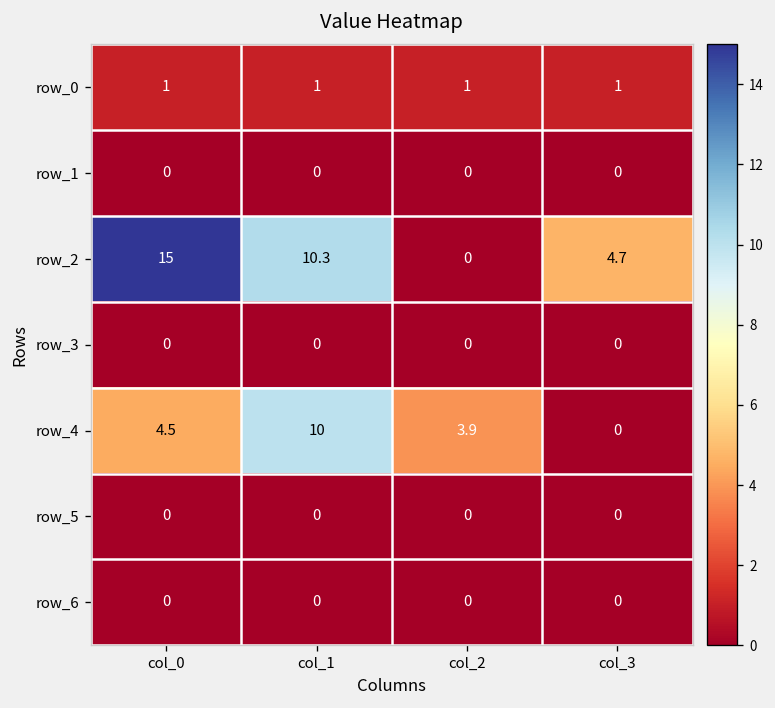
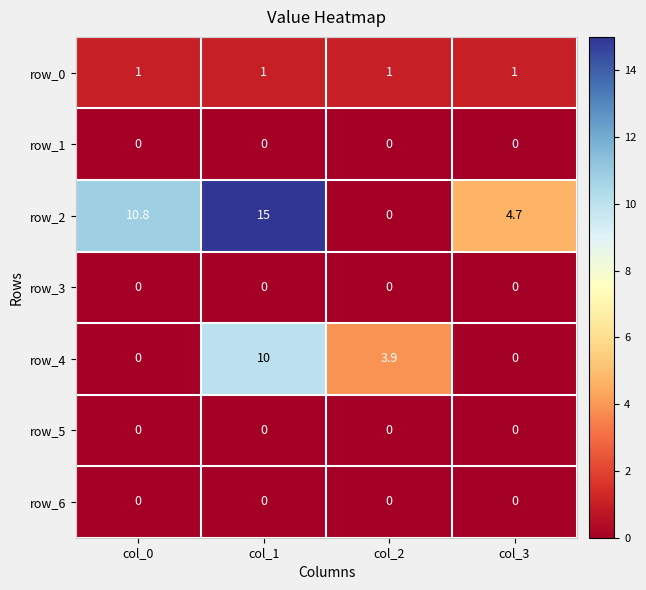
row_2, col_0: 15 -> 10.8
row_2, col_1: 10.3 -> 15
row_4, col_0: 4.5 -> 0
